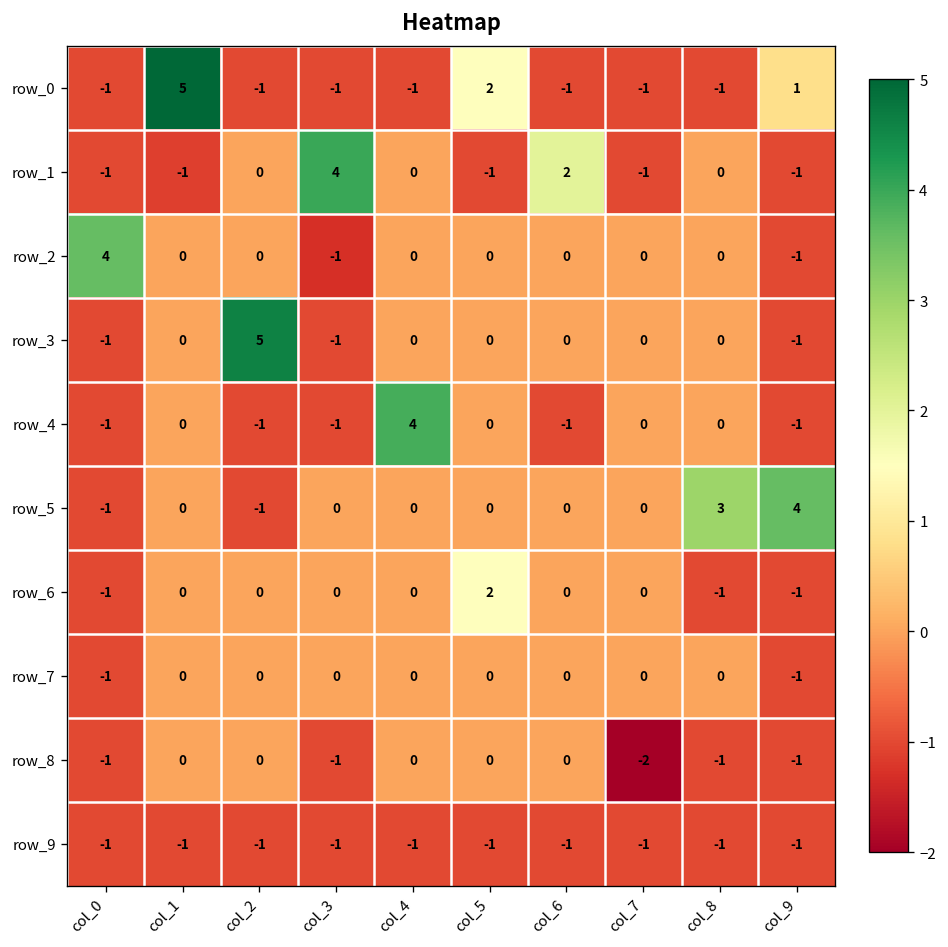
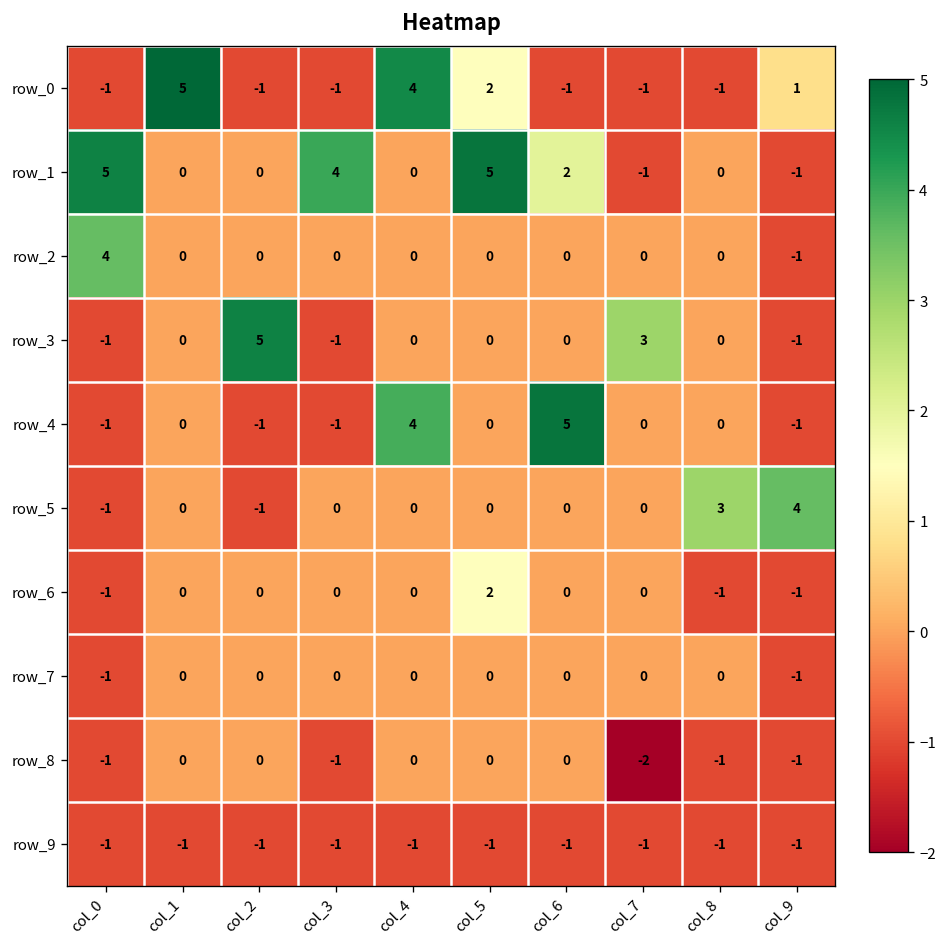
row_0, col_4: -1 -> 4
row_1, col_0: -1 -> 5
row_1, col_1: -1 -> 0
row_1, col_5: -1 -> 5
row_2, col_3: -1 -> 0
row_3, col_7: 0 -> 3
row_4, col_6: -1 -> 5
